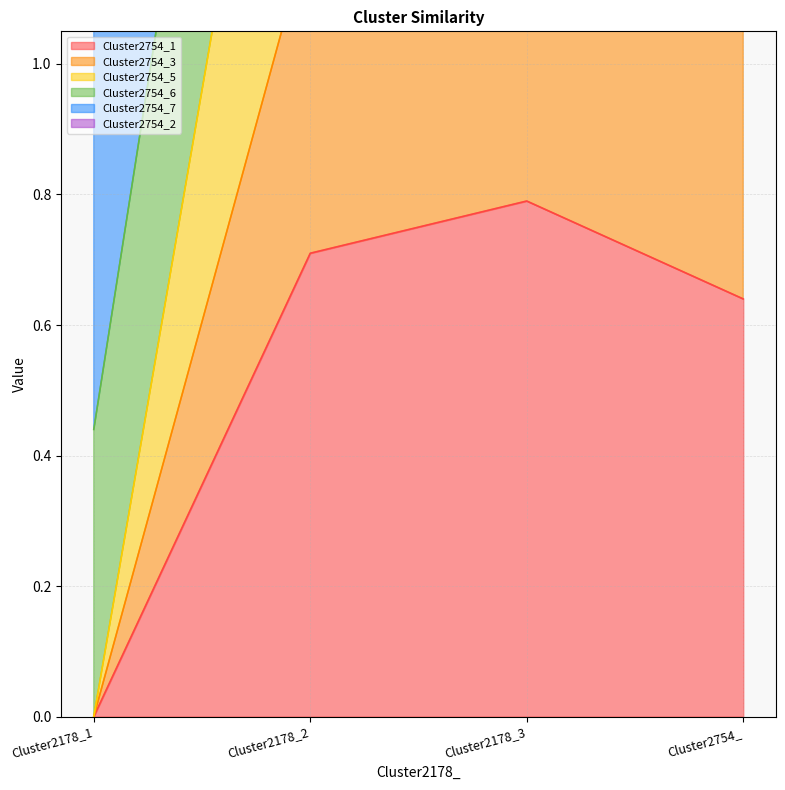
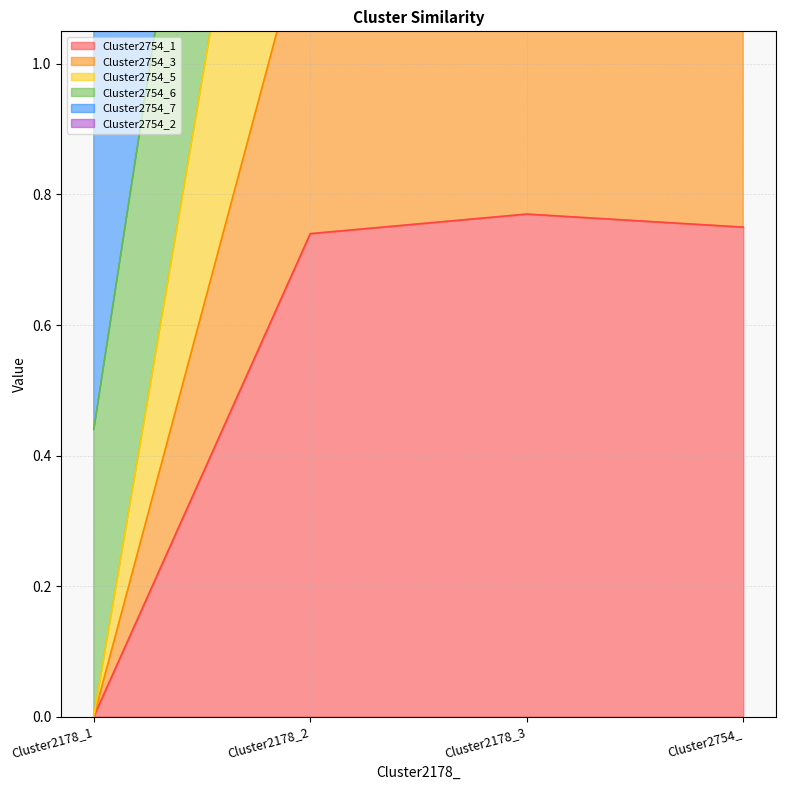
Cluster2754_1, Cluster2178_2: 0.71 -> 0.74
Cluster2754_1, Cluster2178_3: 0.79 -> 0.77
Cluster2754_1, Cluster2754_: 0.64 -> 0.75
